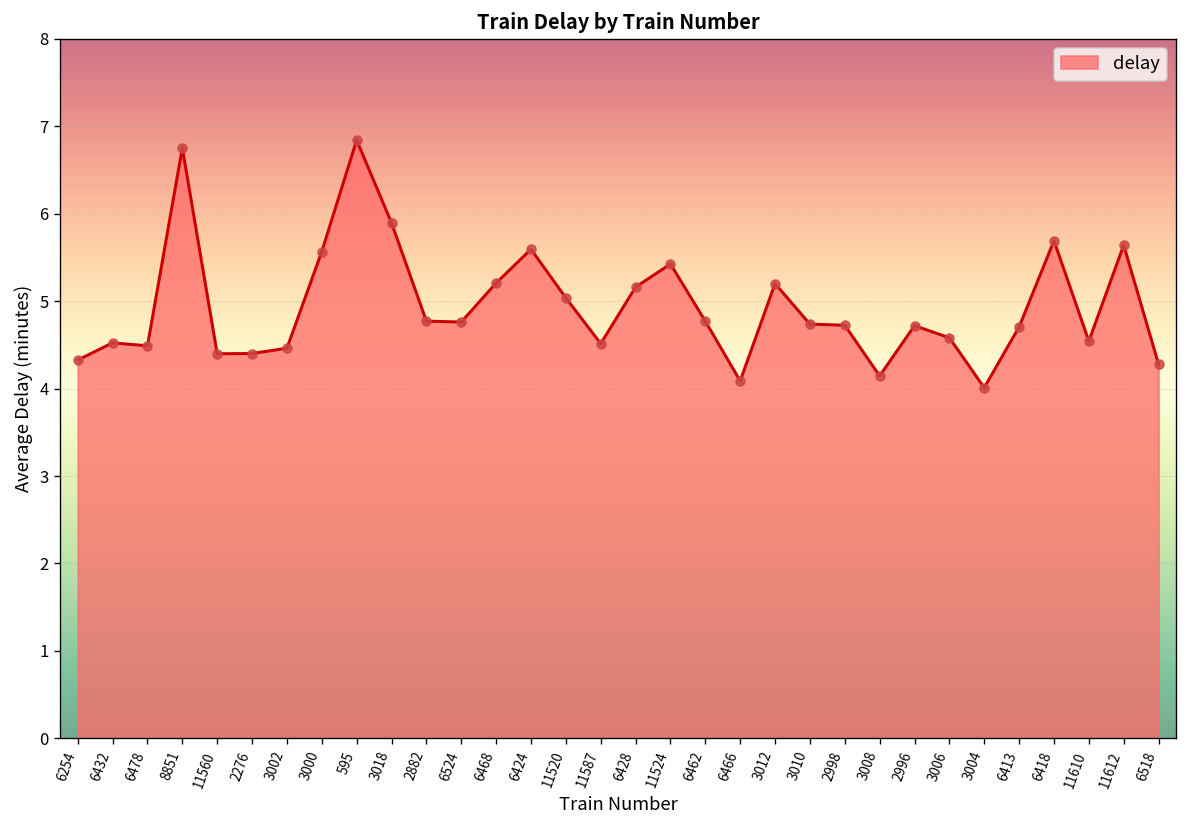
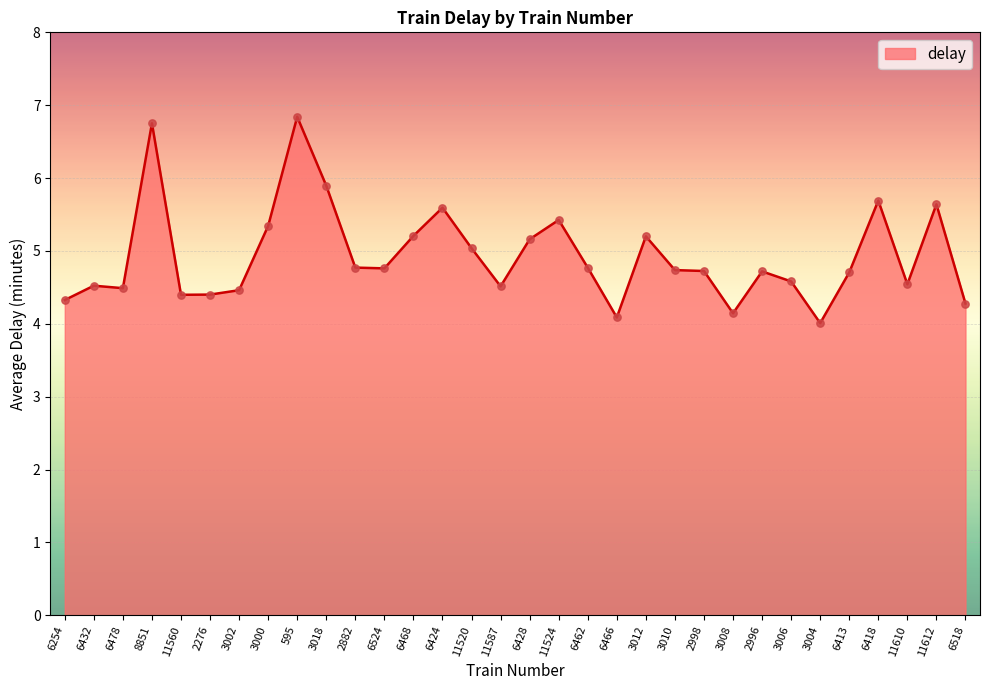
3000: 5.6 -> 5.3
